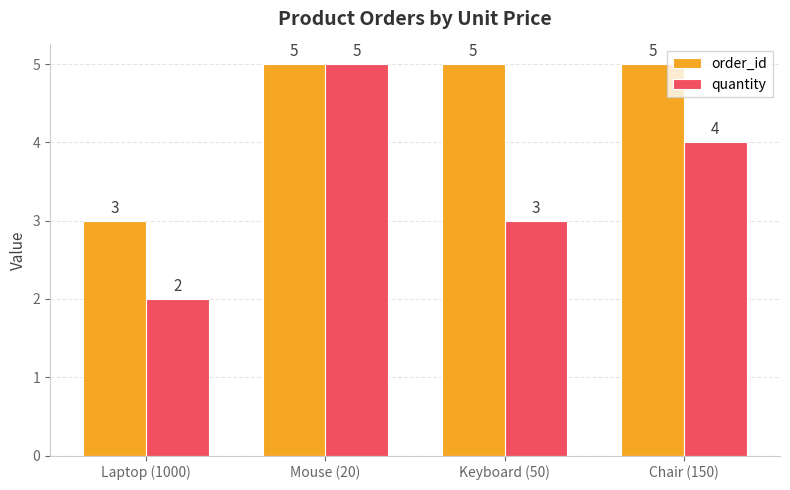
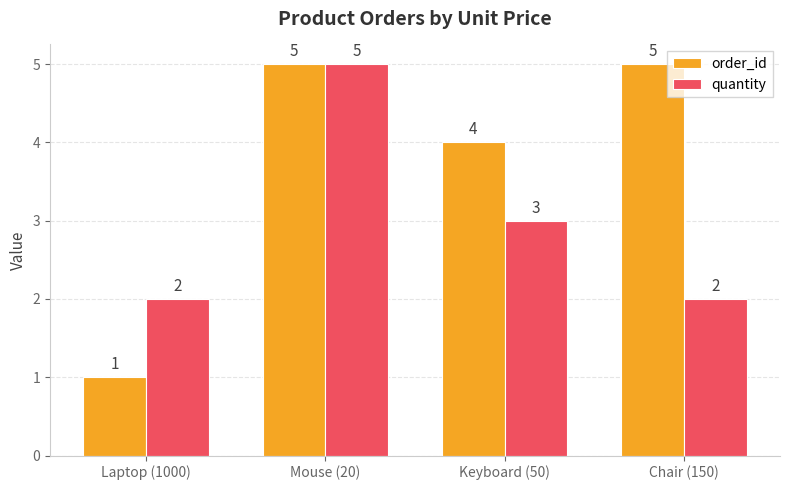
order_id, Laptop (1000): 3 -> 1
order_id, Keyboard (50): 5 -> 4
quantity, Chair (150): 4 -> 2
